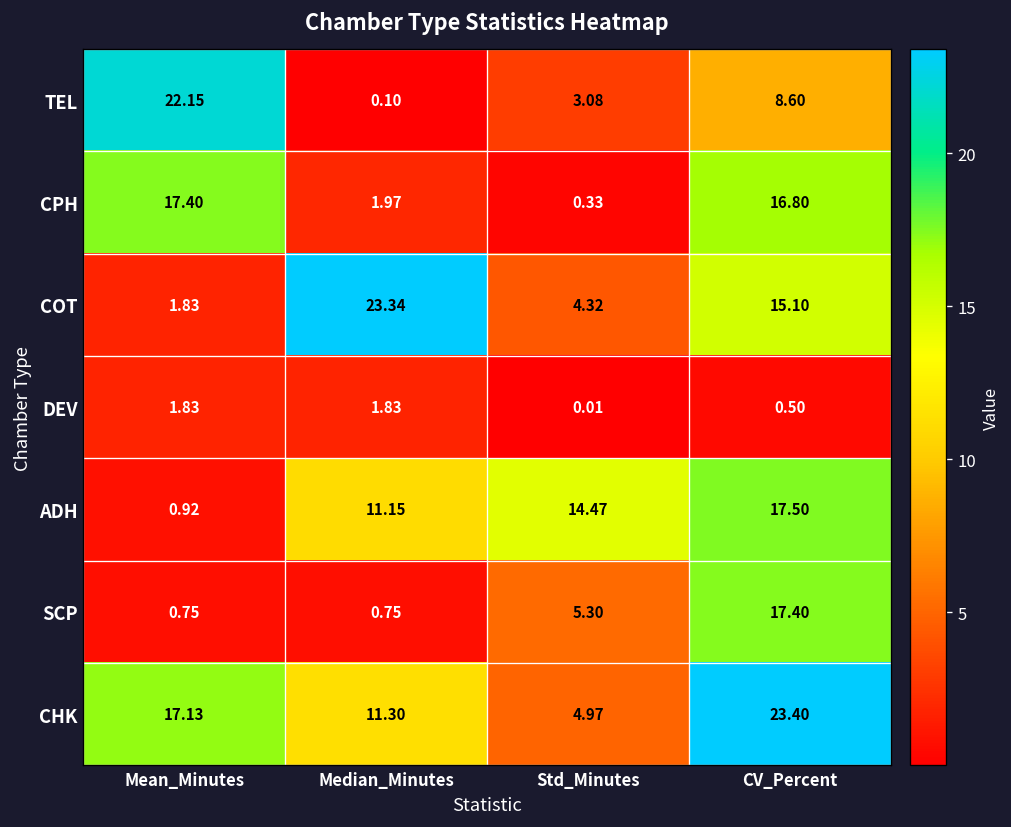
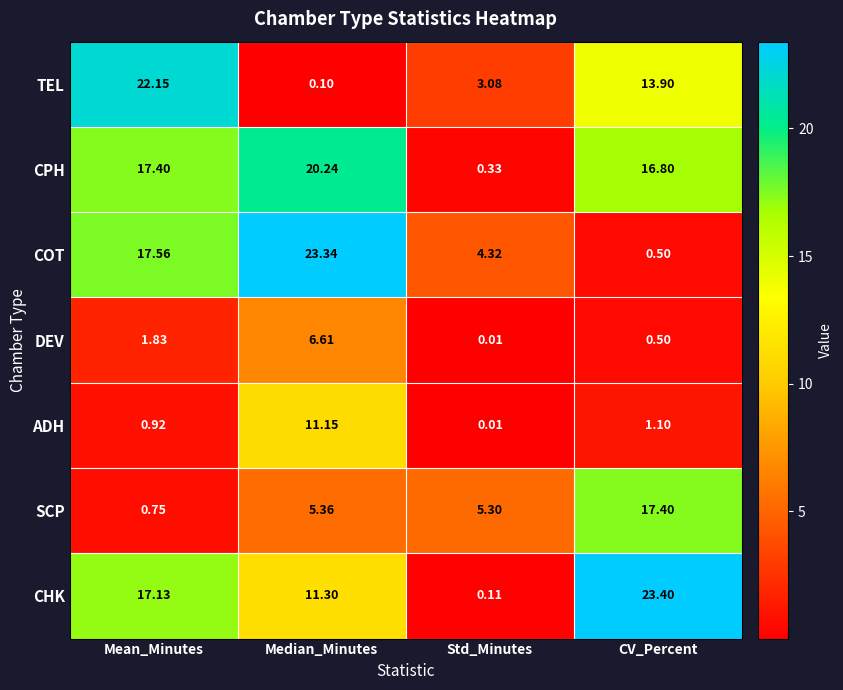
TEL, CV_Percent: 8.60 -> 13.90
CPH, Median_Minutes: 1.97 -> 20.24
COT, Mean_Minutes: 1.83 -> 17.56
COT, CV_Percent: 15.10 -> 0.50
DEV, Median_Minutes: 1.83 -> 6.61
ADH, Std_Minutes: 14.47 -> 0.01
ADH, CV_Percent: 17.50 -> 1.10
SCP, Median_Minutes: 0.75 -> 5.36
CHK, Std_Minutes: 4.97 -> 0.11
